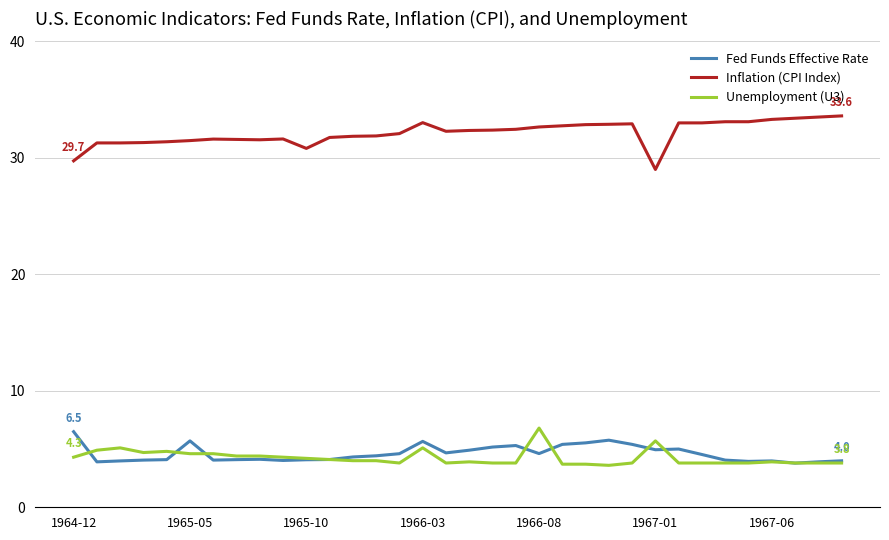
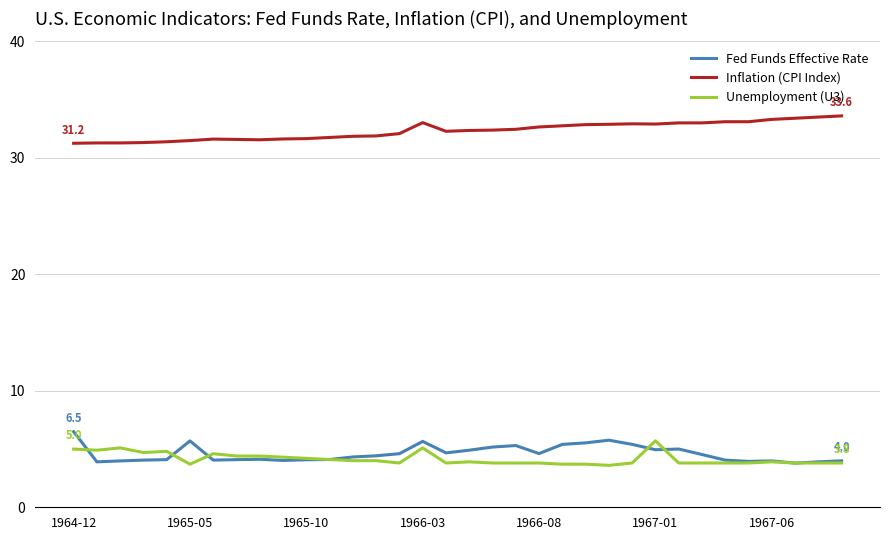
Inflation (CPI Index), 1964-12: 29.7 -> 31.2
Unemployment (U3), 1964-12: 4.3 -> 5.0
Unemployment (U3), 1965-05: 4.6 -> 3.7
Inflation (CPI Index), 1965-10: 30.8 -> 31.7
Unemployment (U3), 1966-08: 6.8 -> 3.8
Inflation (CPI Index), 1967-01: 29.0 -> 32.9
